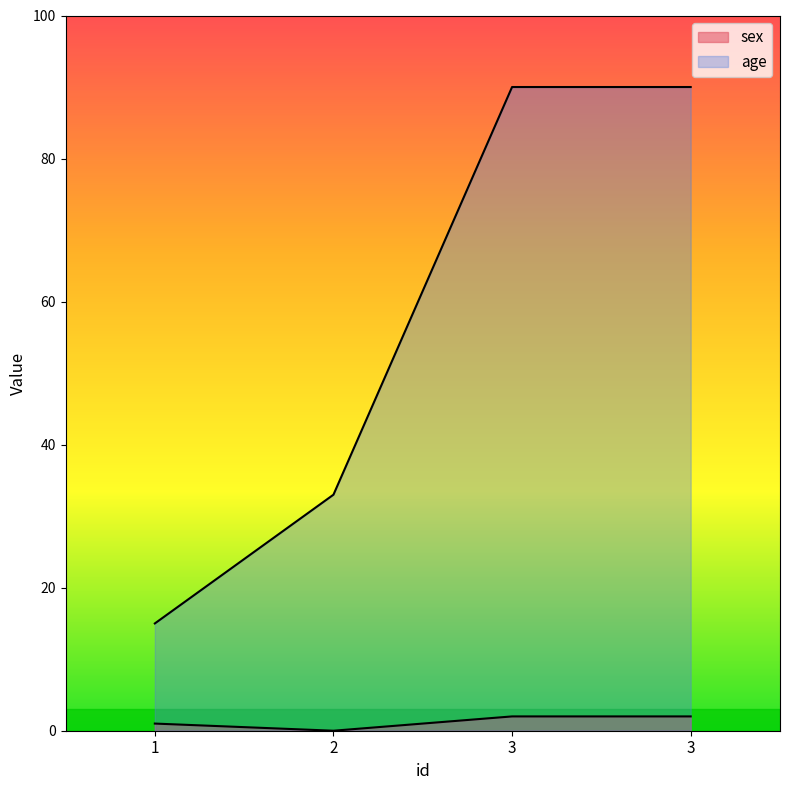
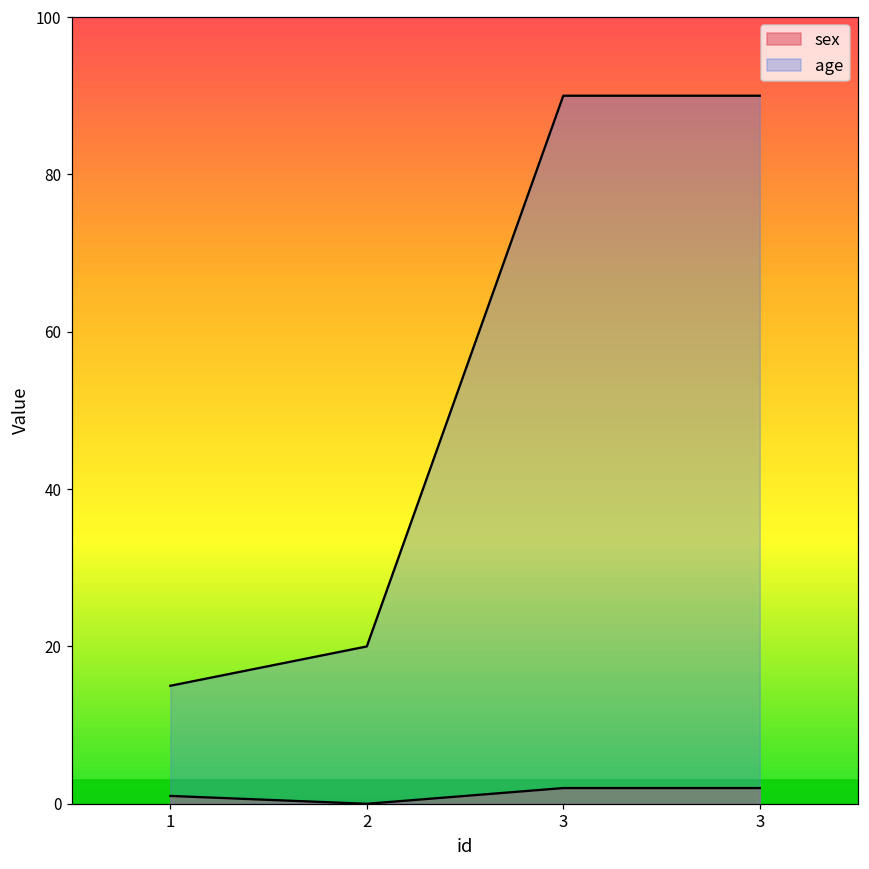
age, 2: 33 -> 20
